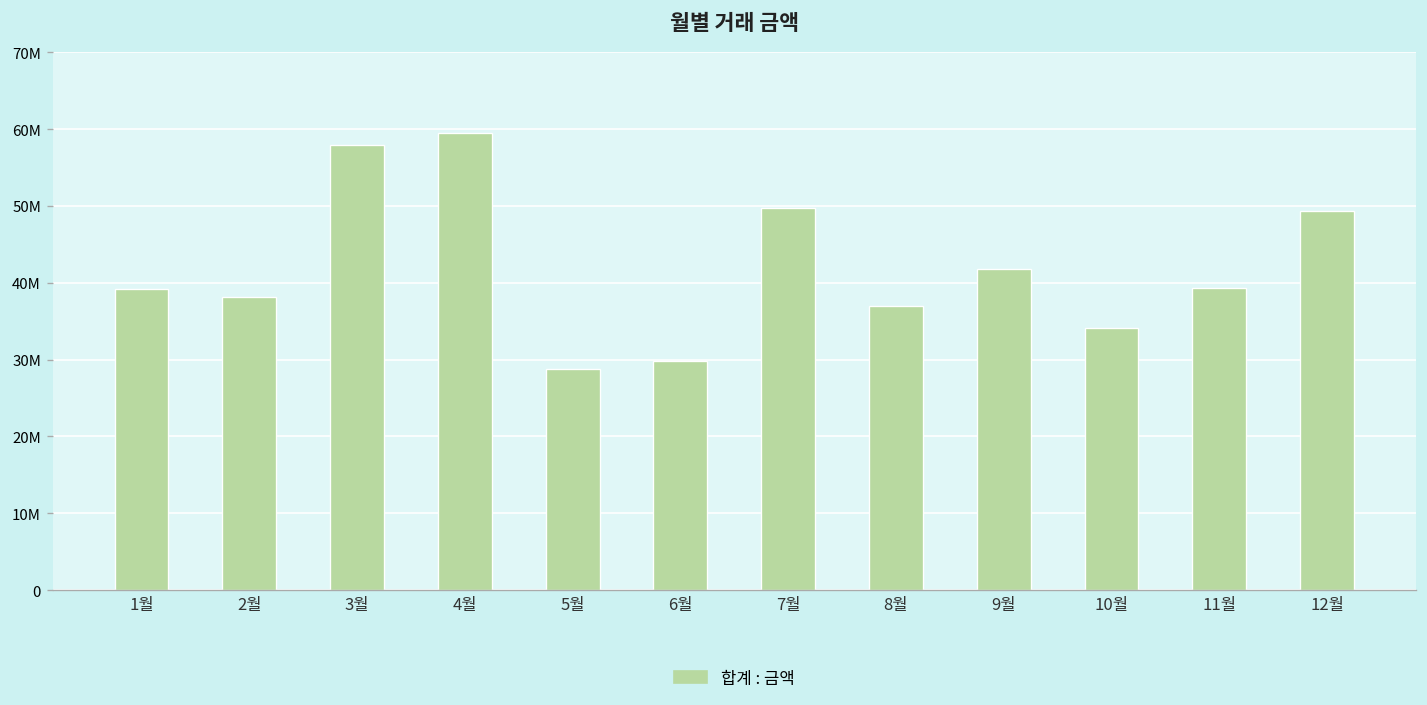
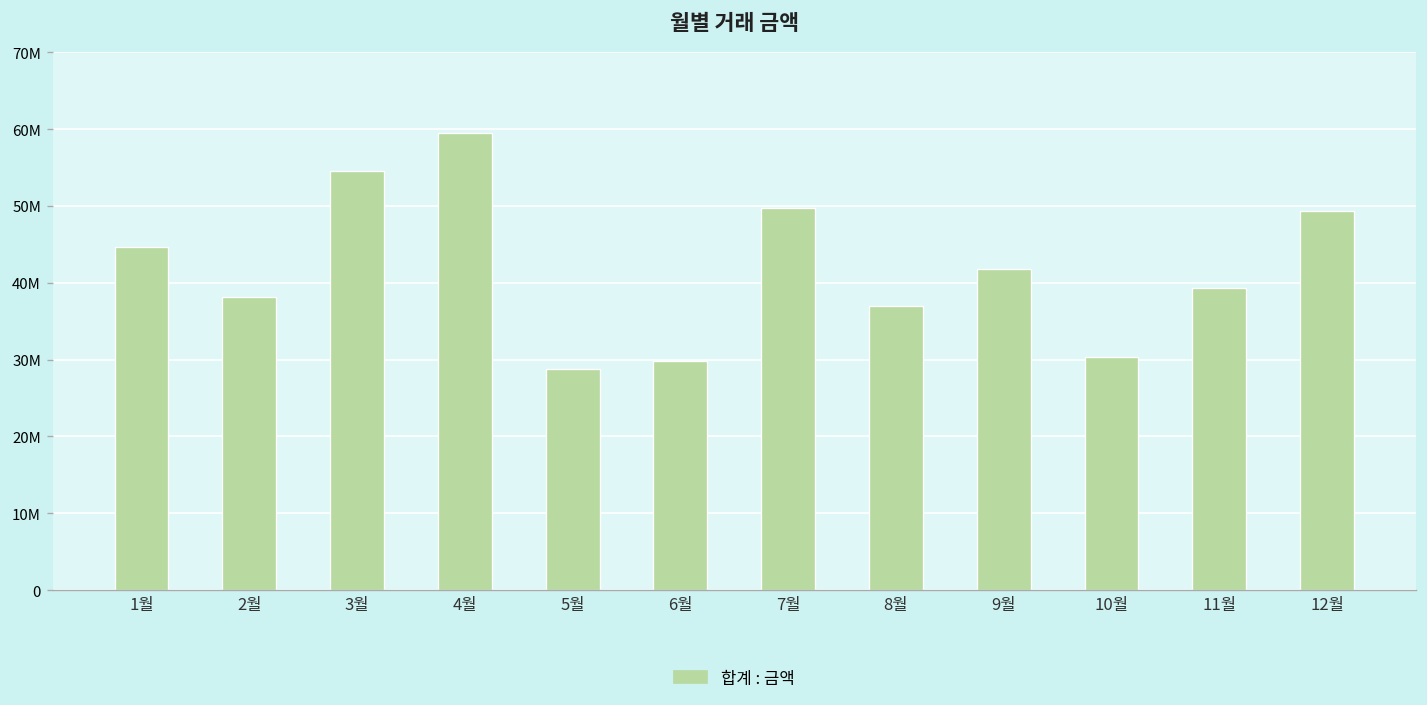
1월: 39000000 -> 45000000
3월: 58000000 -> 55000000
10월: 34000000 -> 30000000
